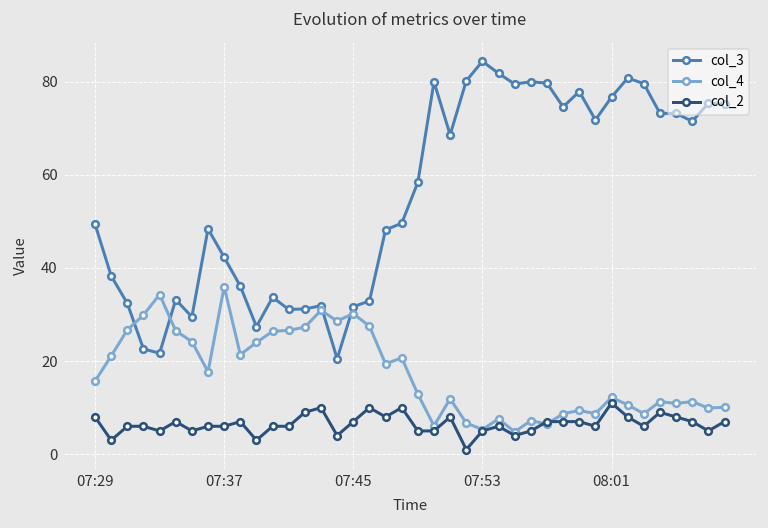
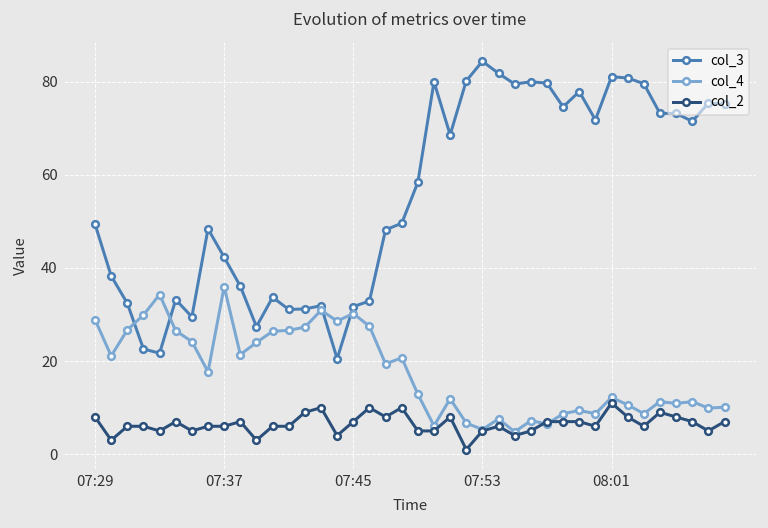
col_4, 07:29: 16 -> 29
col_3, 08:01: 77 -> 81
